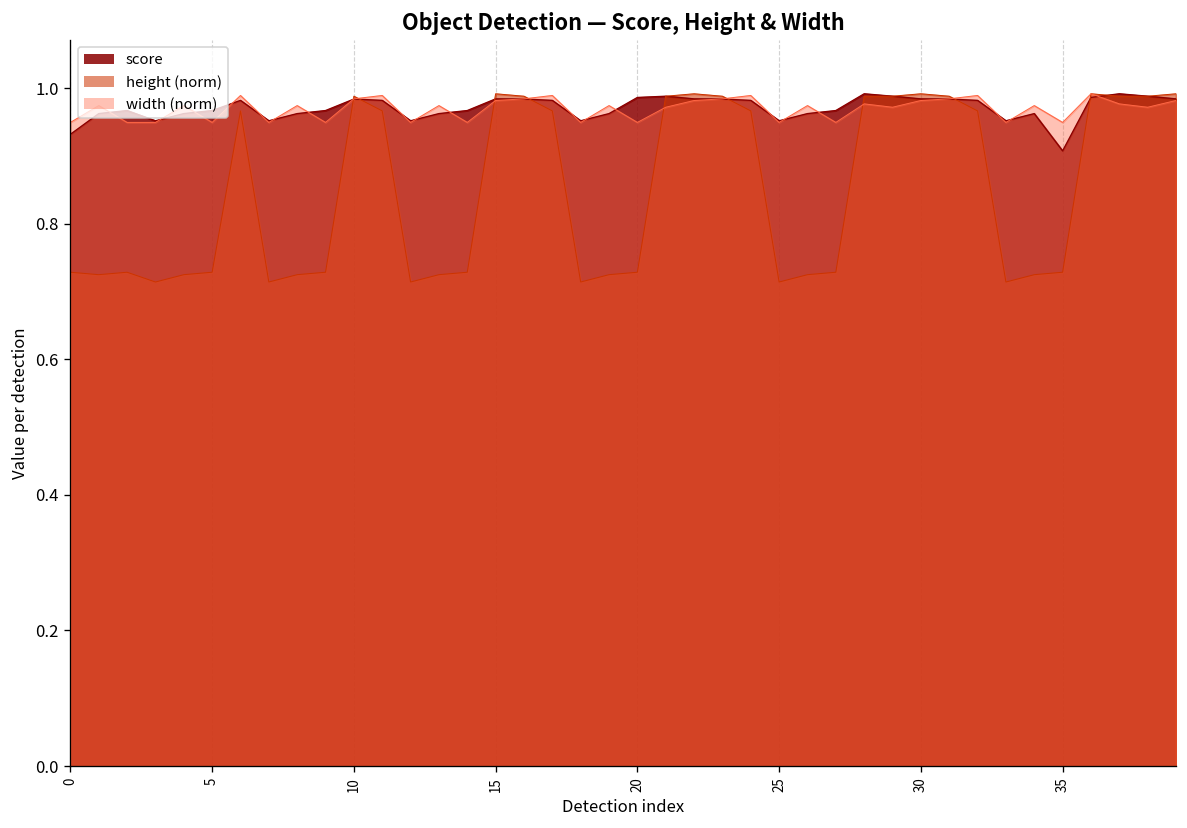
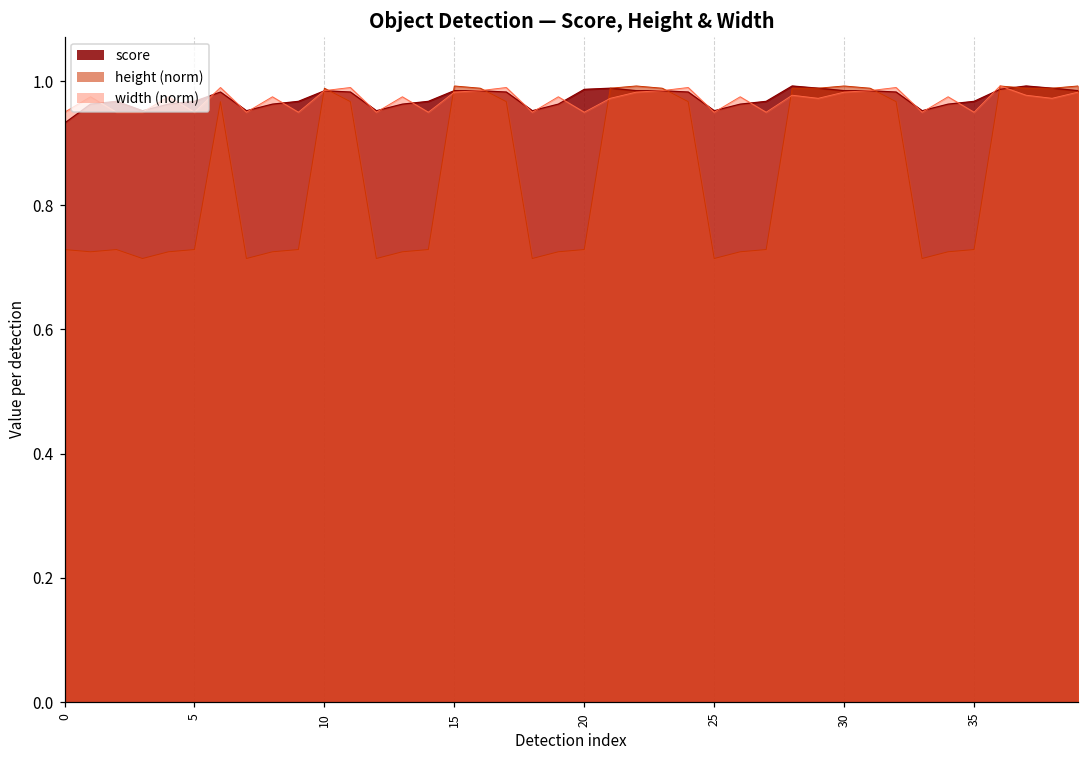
score, 35: 0.91 -> 0.97
